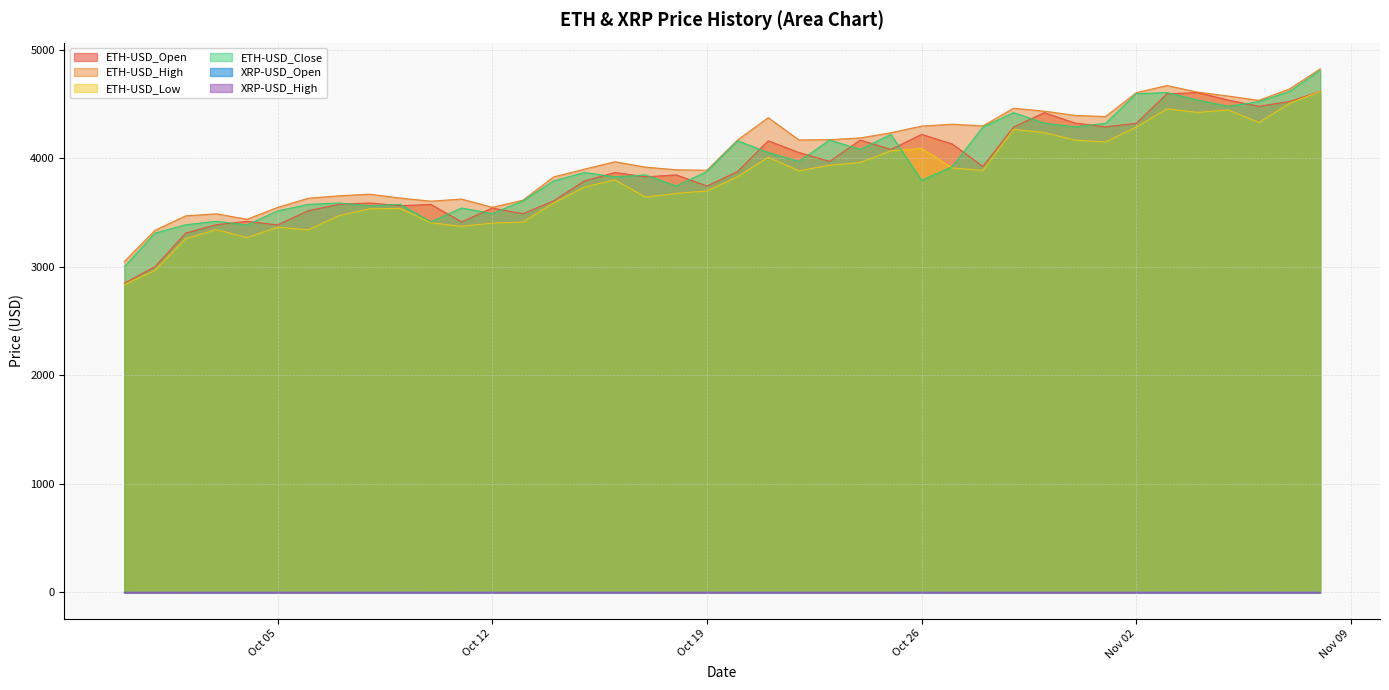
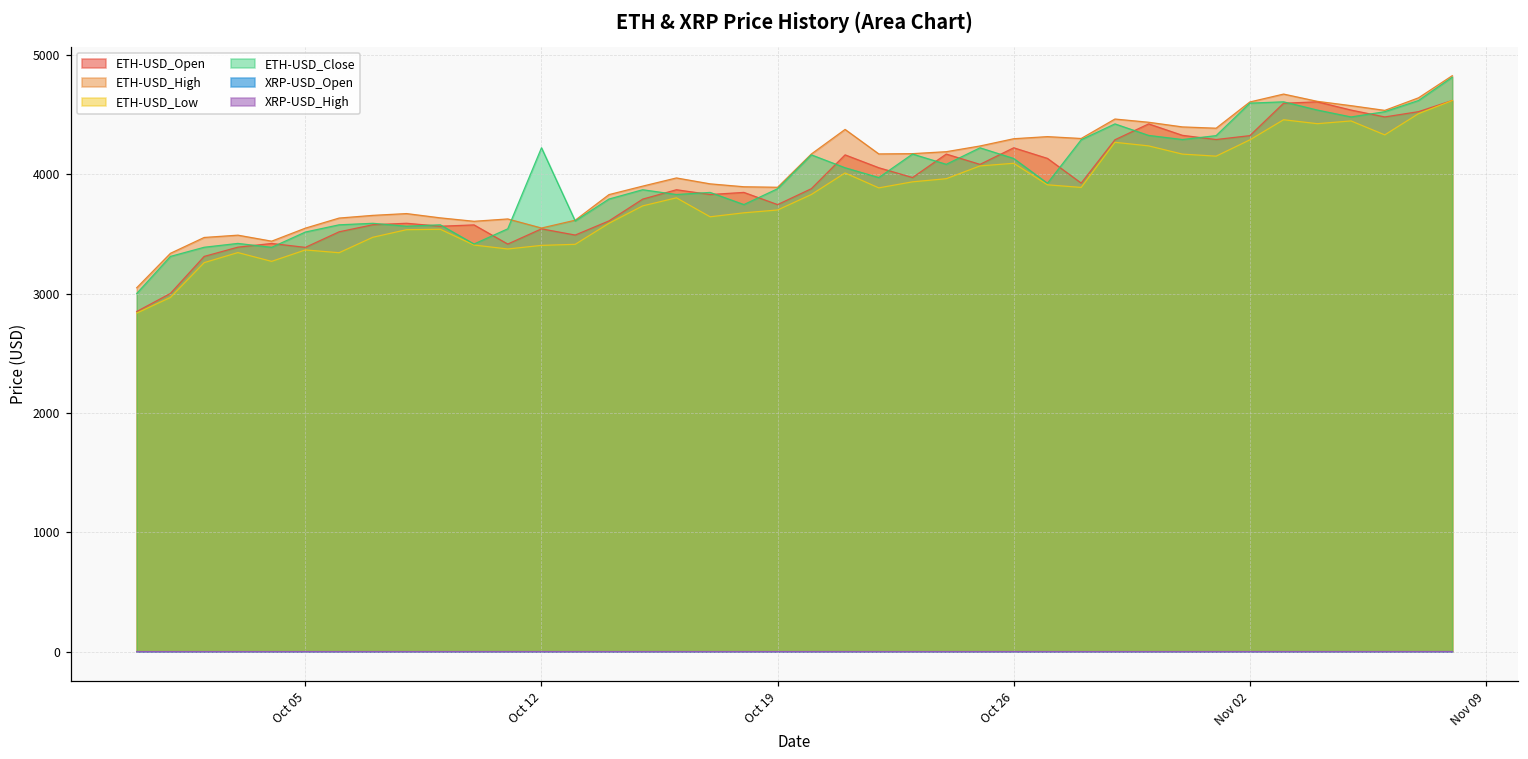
ETH-USD_Close, Oct 12: 3490 -> 4220
ETH-USD_Close, Oct 26: 3800 -> 4130
